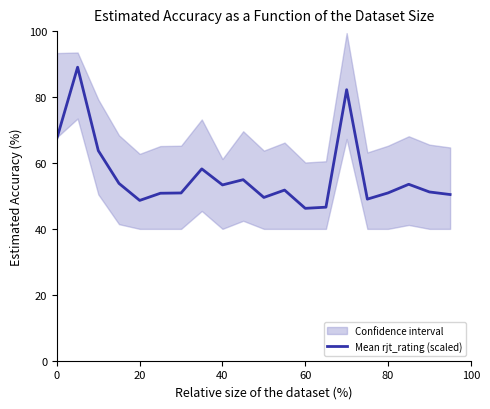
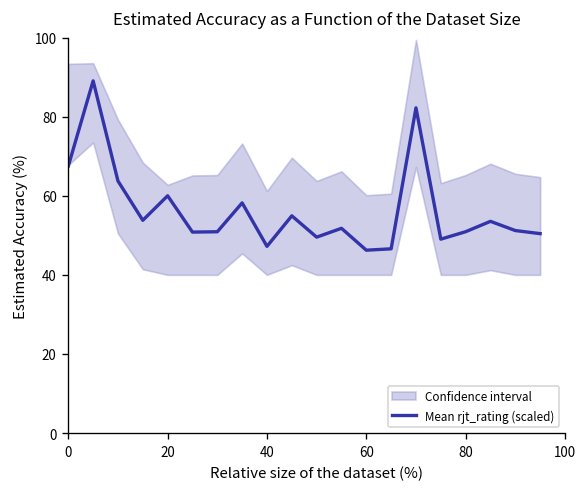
Mean rjt_rating (scaled), 20: 49 -> 60
Mean rjt_rating (scaled), 40: 53 -> 47
